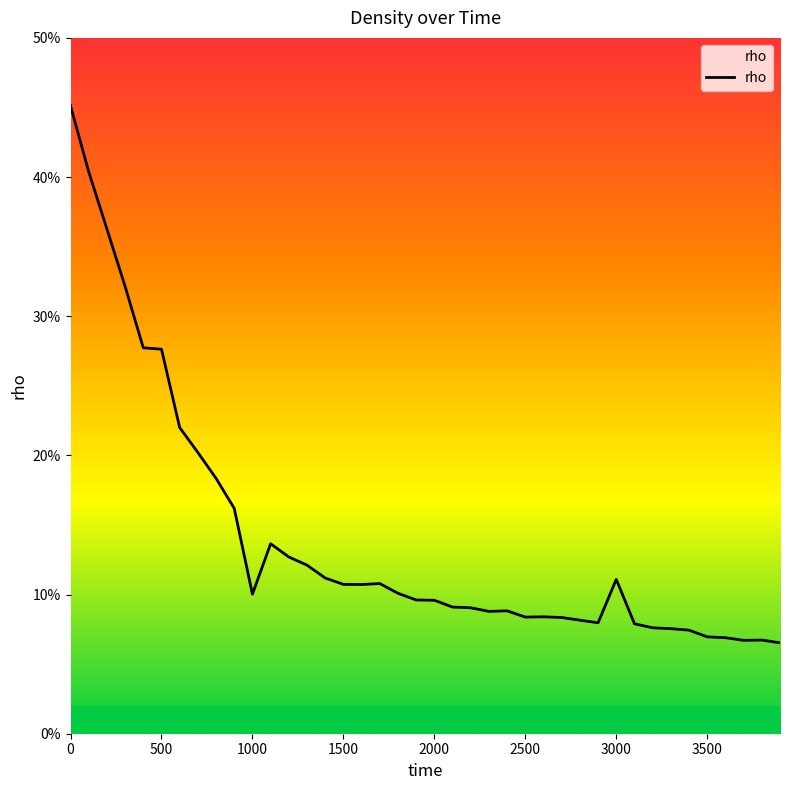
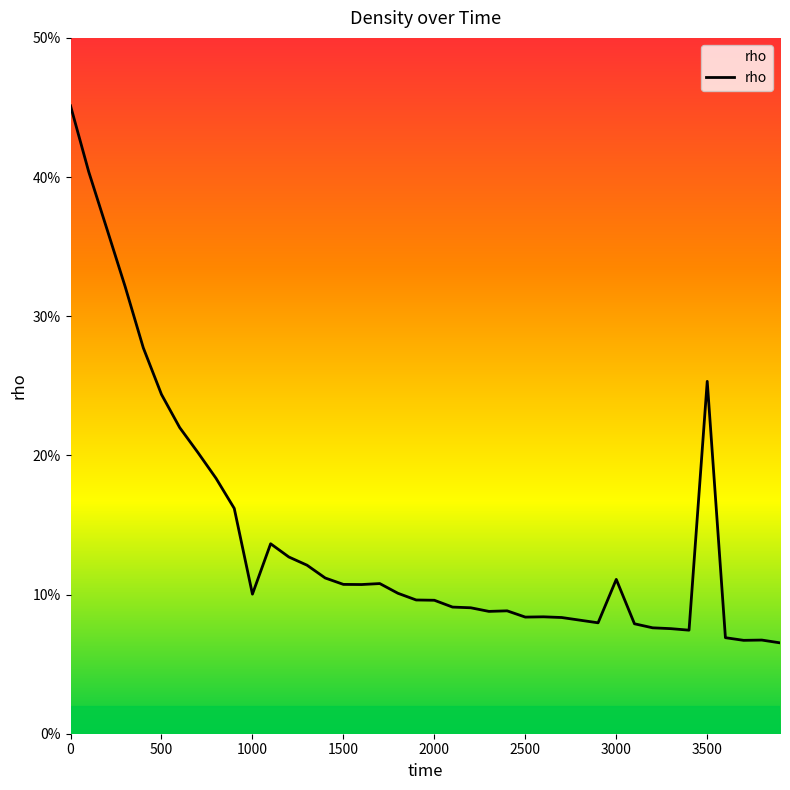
500: 27.6% -> 24.4%
3500: 7.0% -> 25.3%
